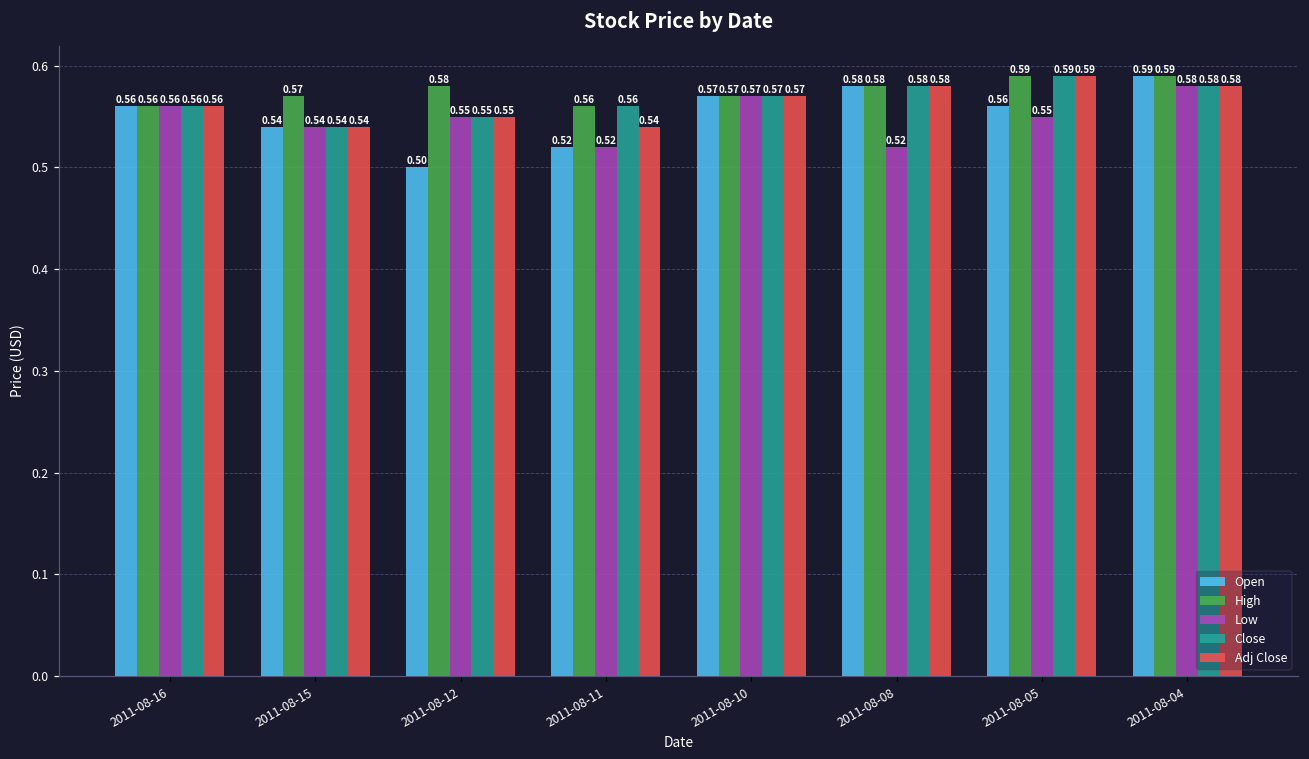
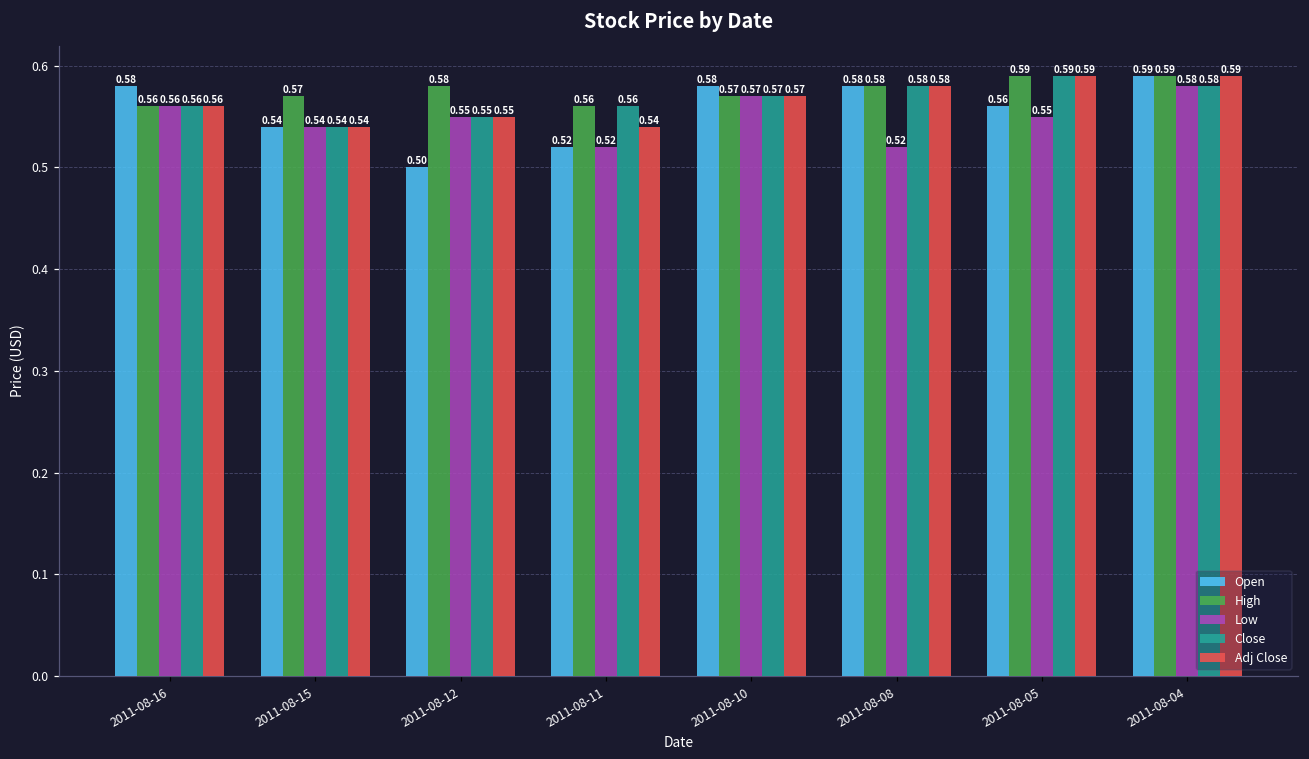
Open, 2011-08-16: 0.56 -> 0.58
Open, 2011-08-10: 0.57 -> 0.58
Adj Close, 2011-08-04: 0.58 -> 0.59
